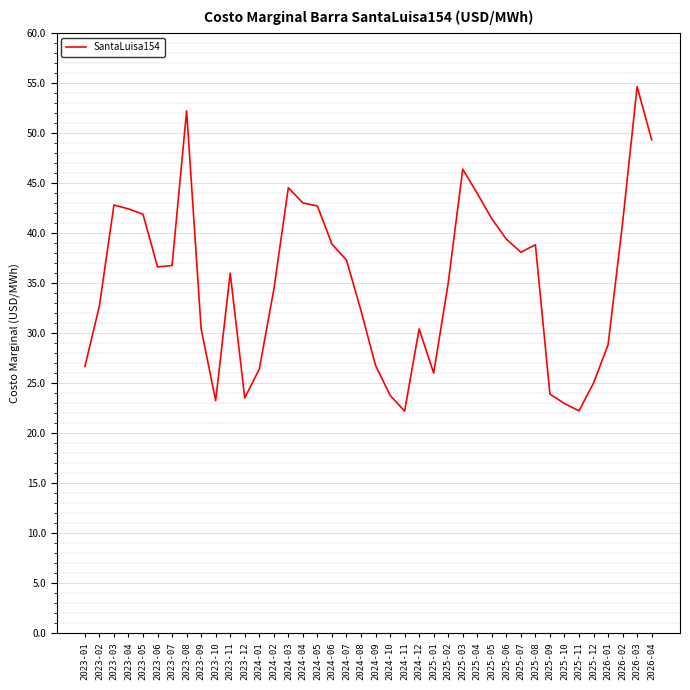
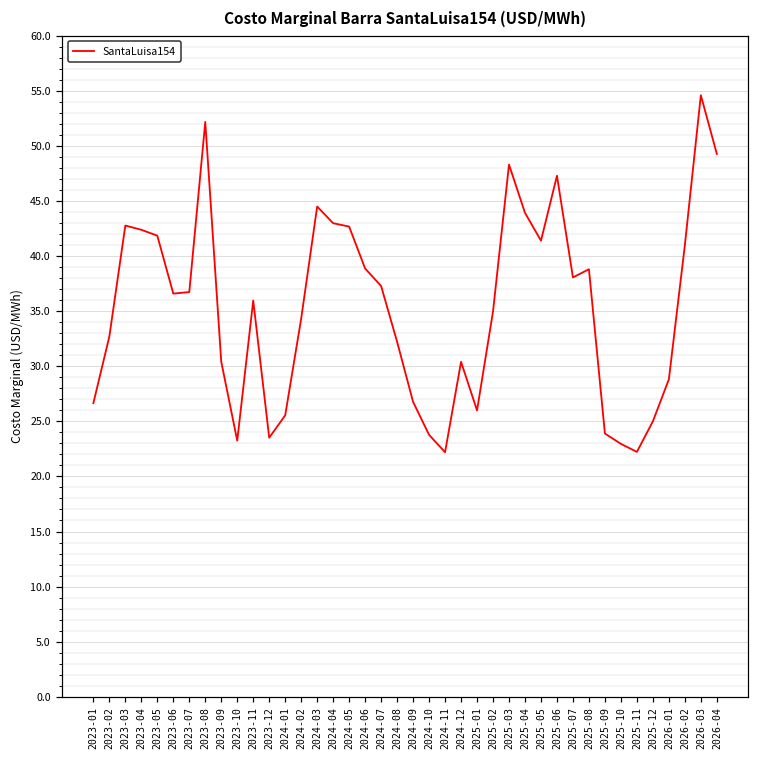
2024-01: 26.4 -> 25.6
2025-03: 46.4 -> 48.3
2025-06: 39.4 -> 47.3
